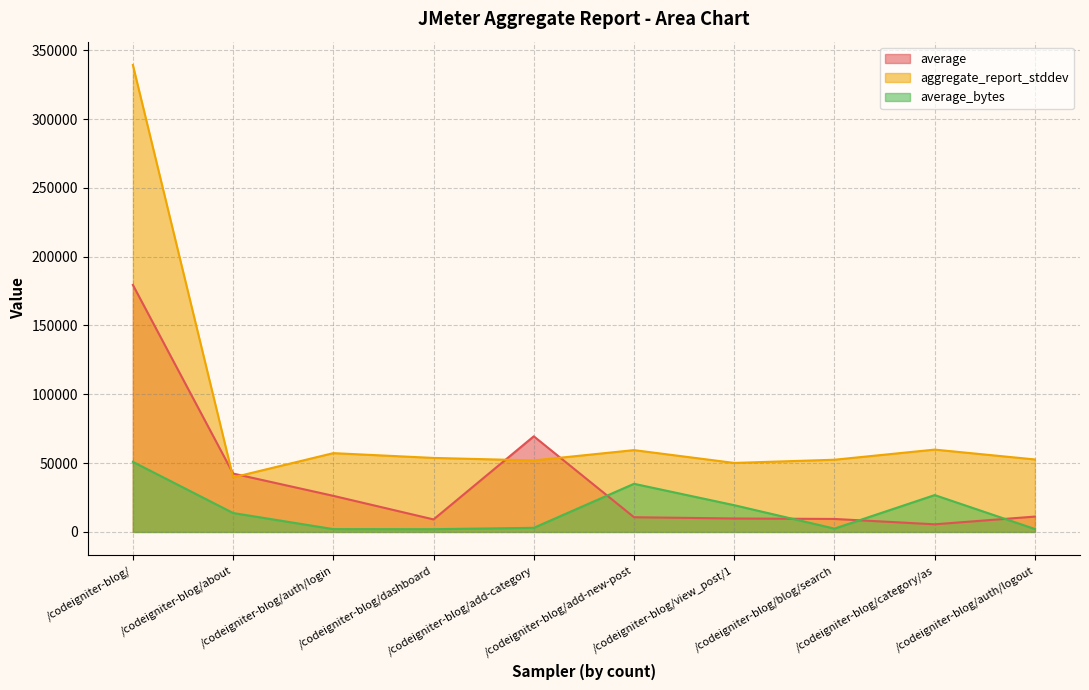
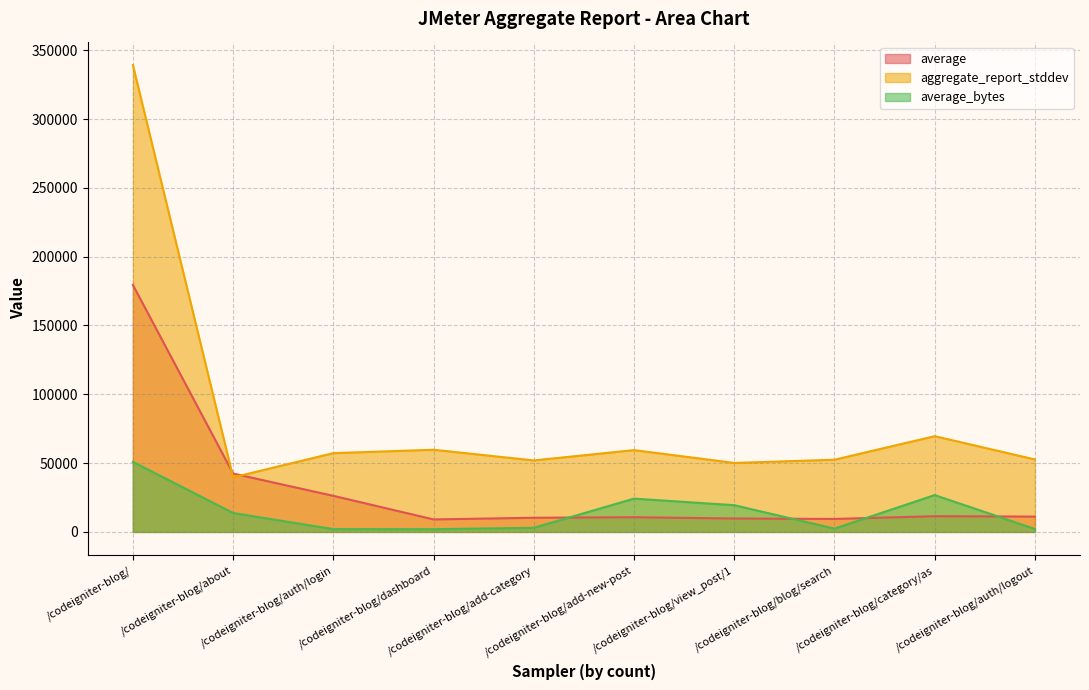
aggregate_report_stddev, /codeigniter-blog/dashboard: 54000 -> 60000
average, /codeigniter-blog/add-category: 69000 -> 10000
average_bytes, /codeigniter-blog/add-new-post: 35000 -> 24000
average, /codeigniter-blog/category/as: 6000 -> 11000
aggregate_report_stddev, /codeigniter-blog/category/as: 60000 -> 70000
